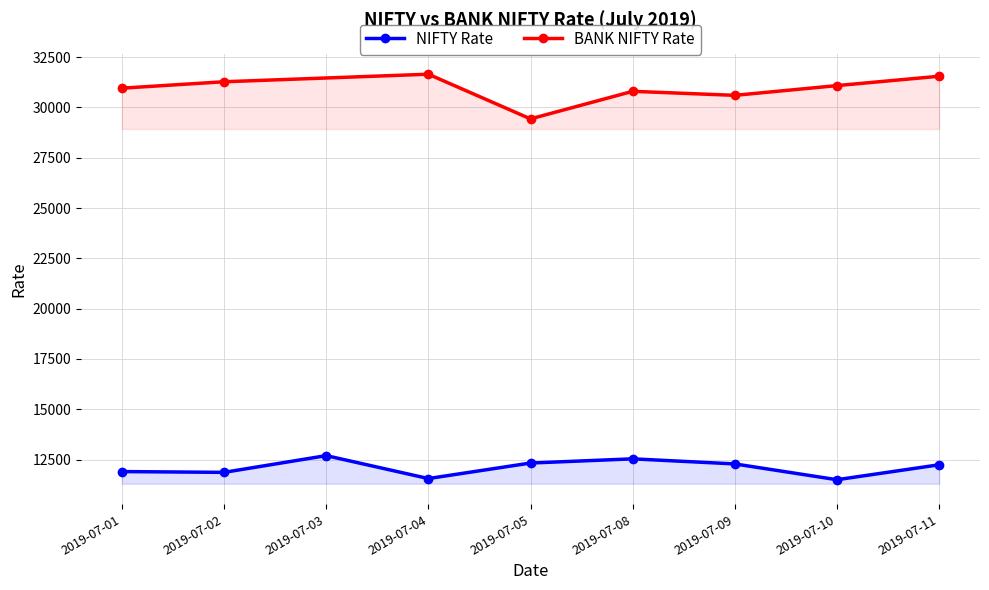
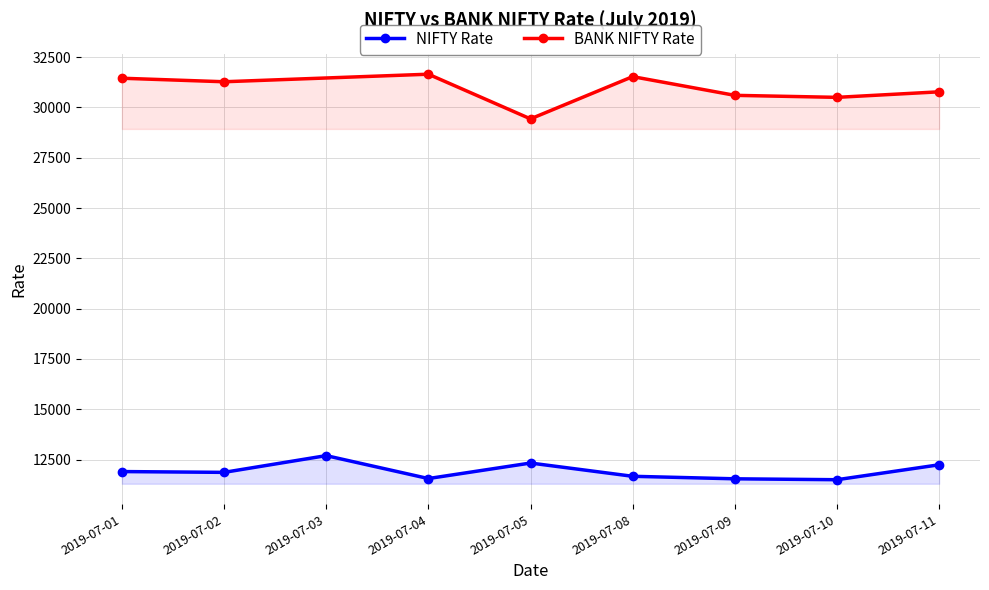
BANK NIFTY Rate, 2019-07-01: 31000 -> 31500
NIFTY Rate, 2019-07-08: 12500 -> 11700
BANK NIFTY Rate, 2019-07-08: 30800 -> 31500
NIFTY Rate, 2019-07-09: 12300 -> 11500
BANK NIFTY Rate, 2019-07-10: 31100 -> 30500
BANK NIFTY Rate, 2019-07-11: 31500 -> 30800
